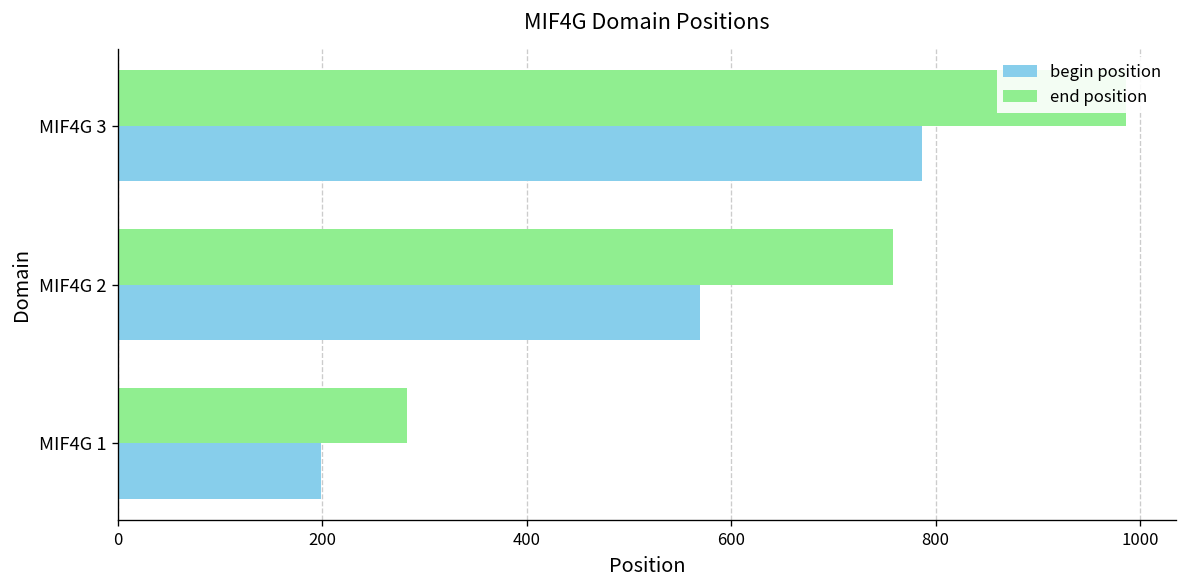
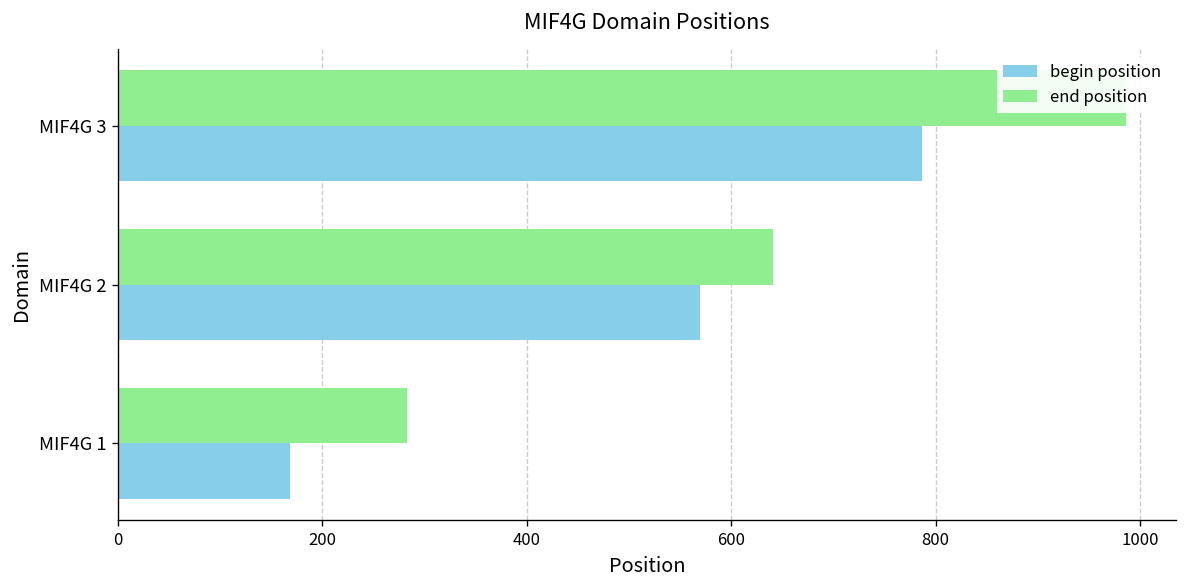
end position, MIF4G 2: 760 -> 640
begin position, MIF4G 1: 200 -> 170
